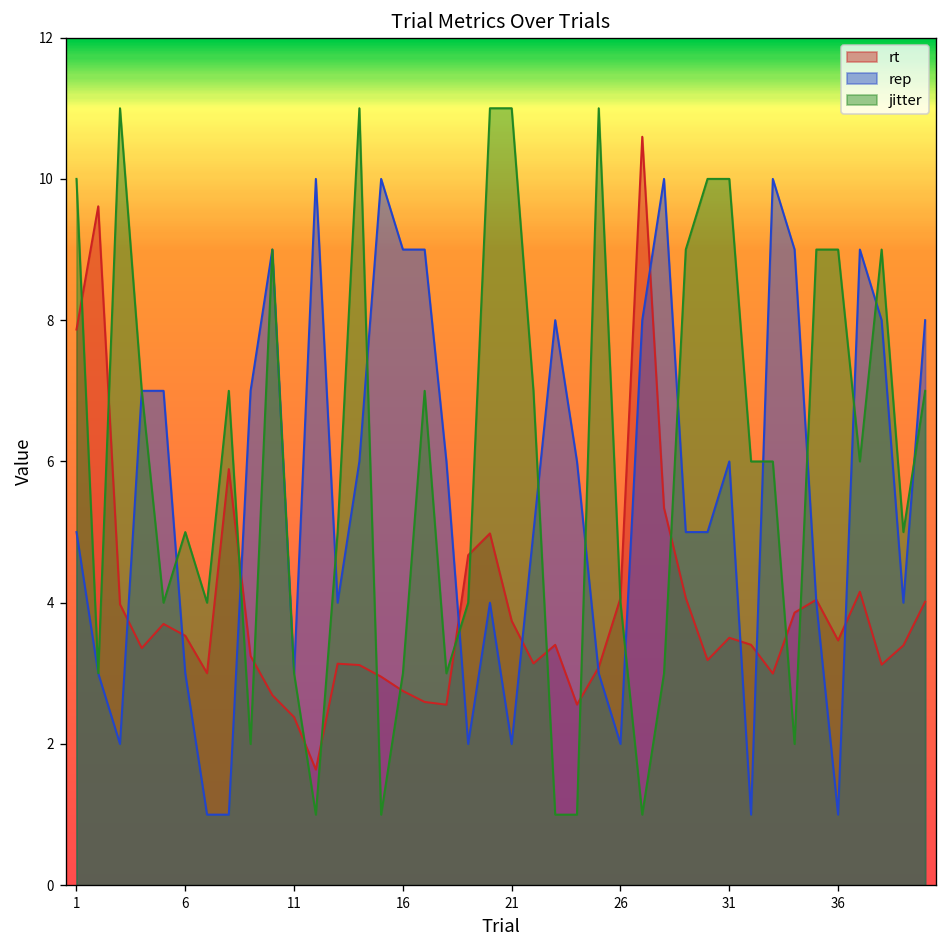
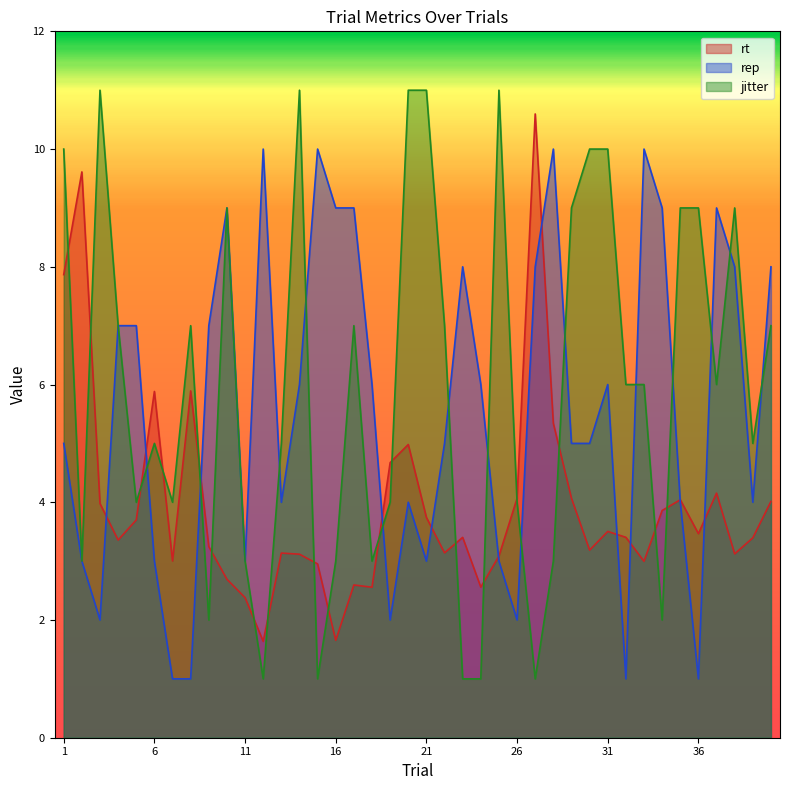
rt, 6: 3.5 -> 5.9
rt, 16: 2.8 -> 1.7
rep, 21: 2 -> 3
